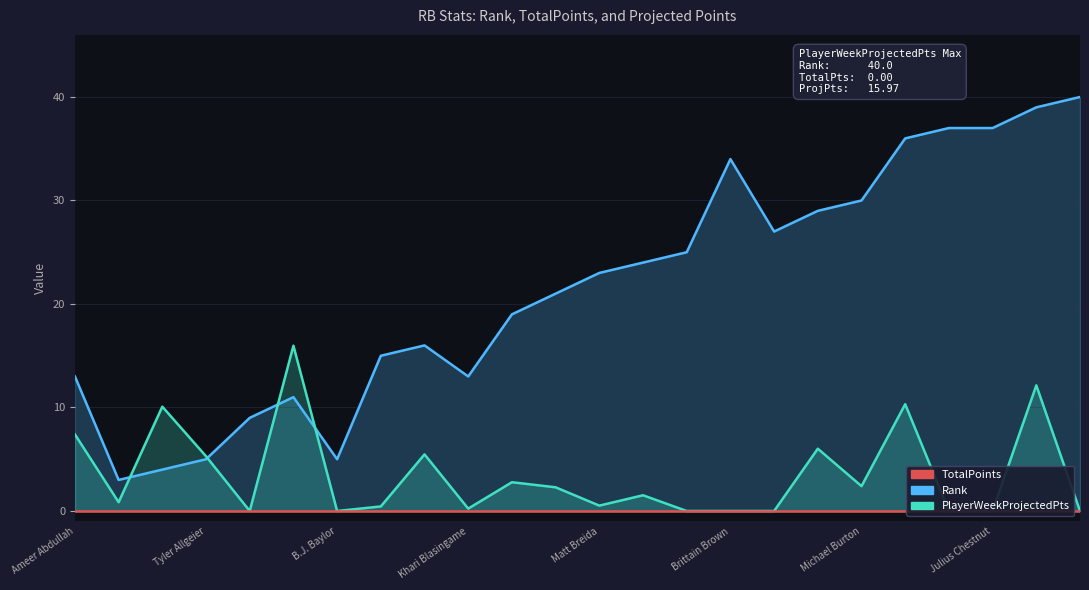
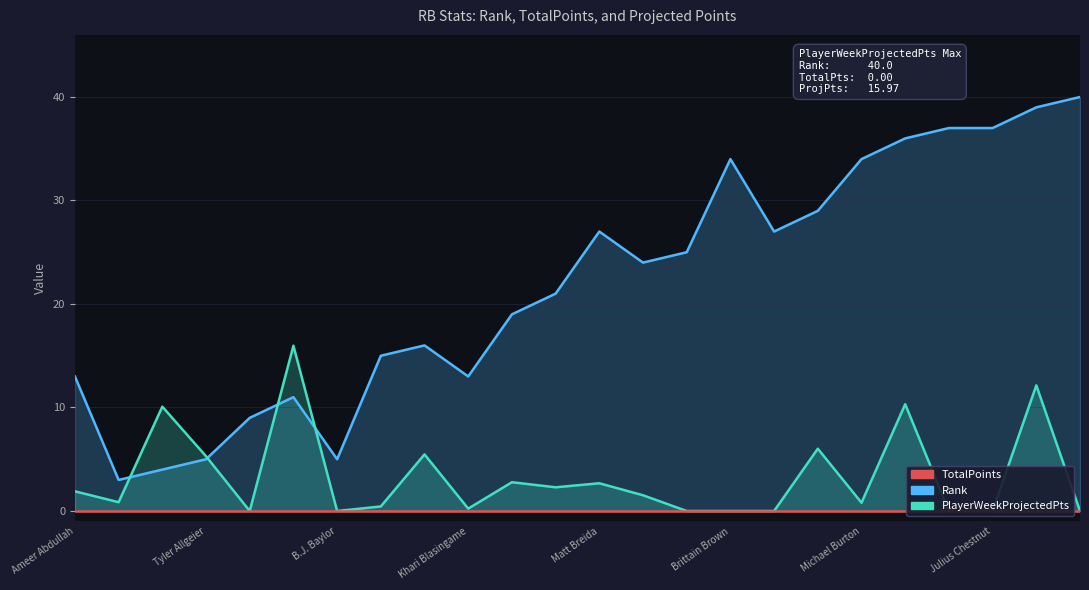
PlayerWeekProjectedPts, Ameer Abdullah: 7.4 -> 1.9
Rank, Matt Breida: 23 -> 27
PlayerWeekProjectedPts, Matt Breida: 0.5 -> 2.7
Rank, Michael Burton: 30 -> 34
PlayerWeekProjectedPts, Michael Burton: 2.4 -> 0.8
